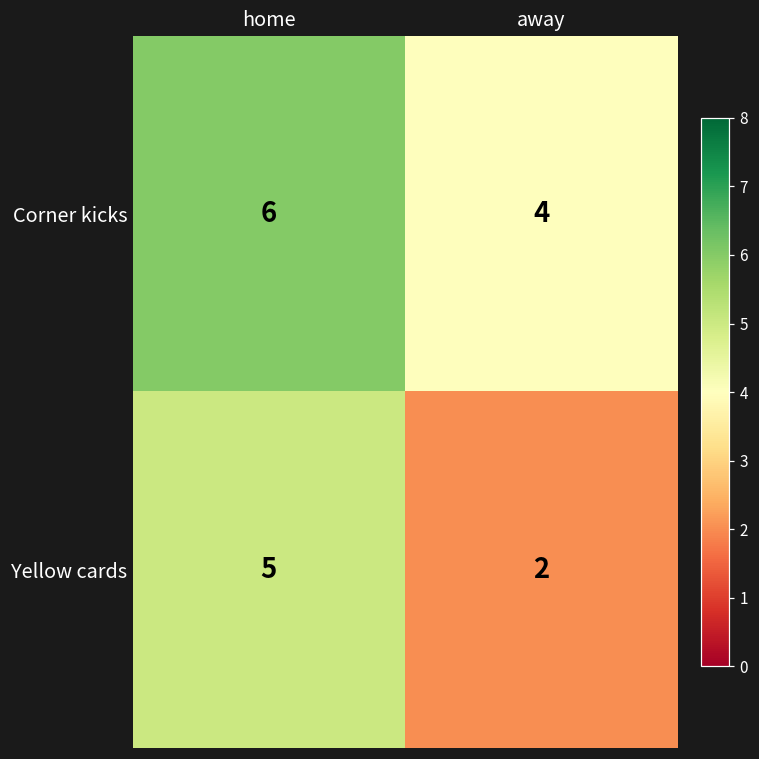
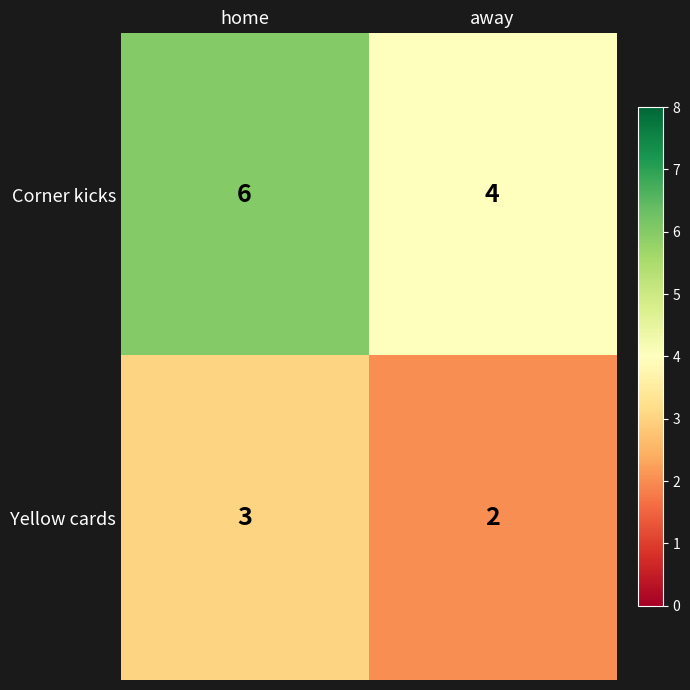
Yellow cards, home: 5 -> 3
